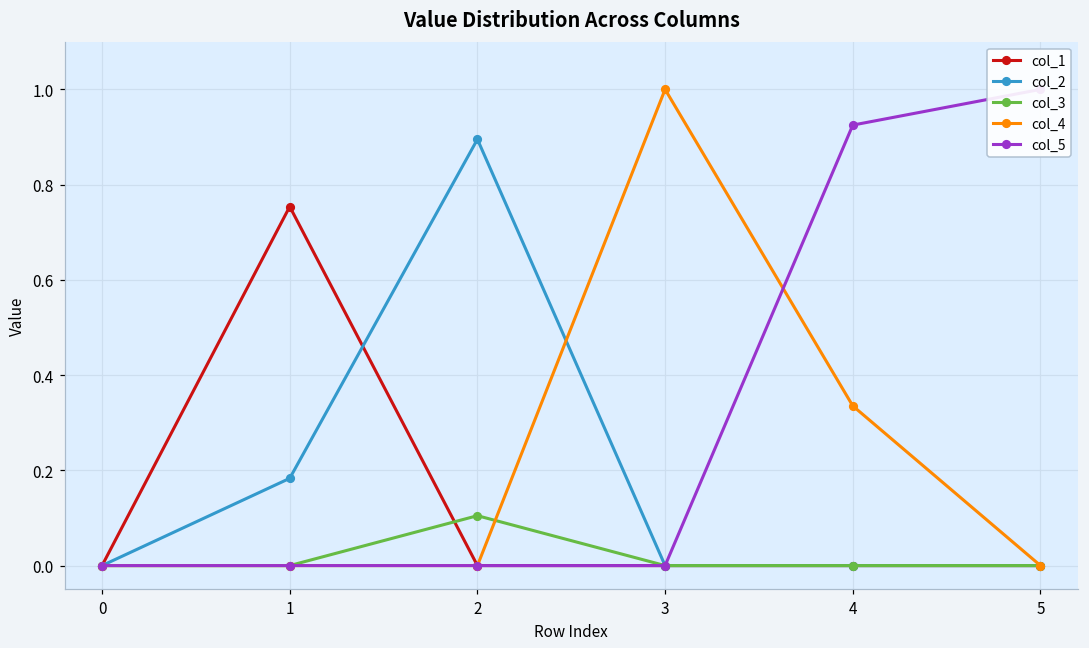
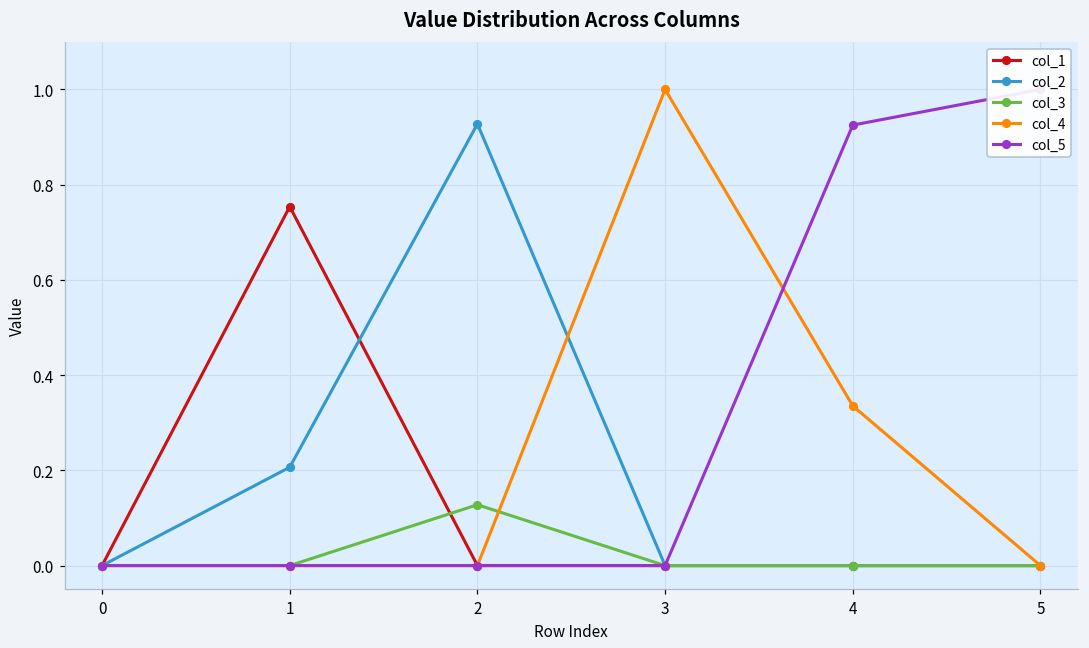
col_2, 1: 0.18 -> 0.21
col_2, 2: 0.90 -> 0.93
col_3, 2: 0.10 -> 0.13
